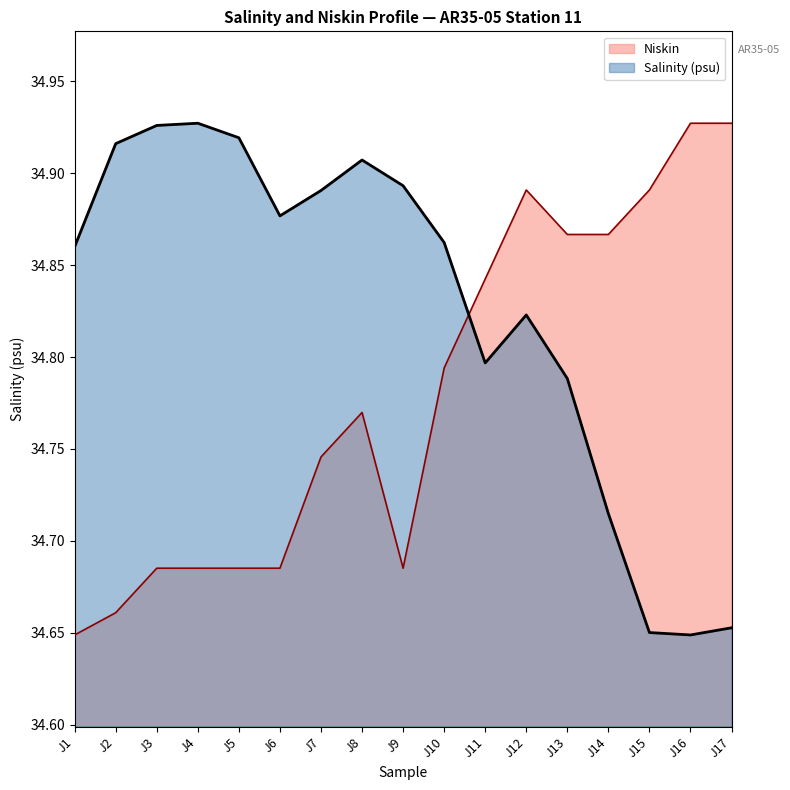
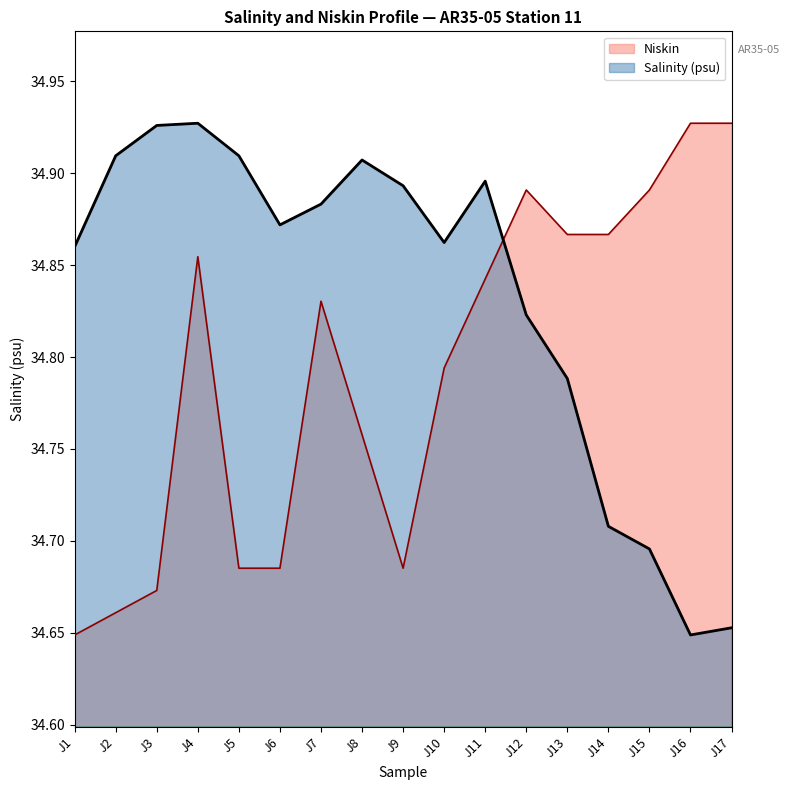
Salinity (psu), J2: 34.916 -> 34.910
Niskin, J3: 34.685 -> 34.673
Niskin, J4: 34.685 -> 34.855
Salinity (psu), J5: 34.919 -> 34.910
Salinity (psu), J6: 34.877 -> 34.872
Niskin, J7: 34.746 -> 34.830
Salinity (psu), J7: 34.891 -> 34.883
Niskin, J8: 34.770 -> 34.758
Salinity (psu), J11: 34.797 -> 34.896
Salinity (psu), J14: 34.715 -> 34.708
Salinity (psu), J15: 34.650 -> 34.696
